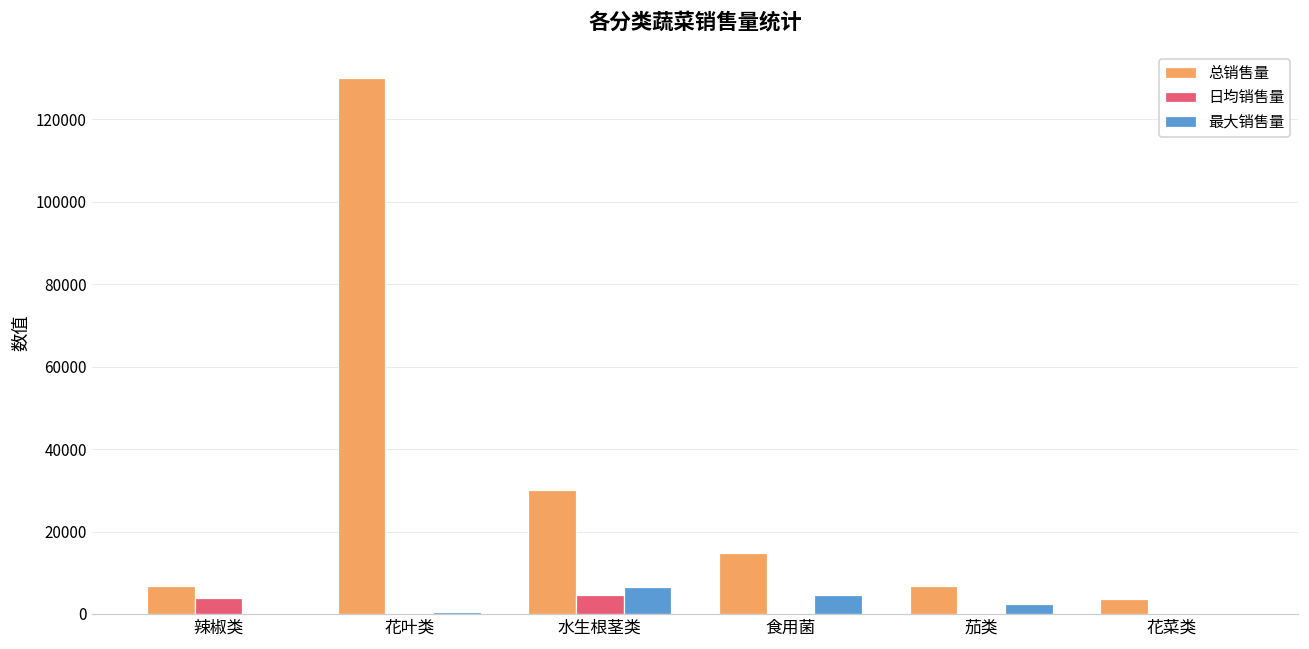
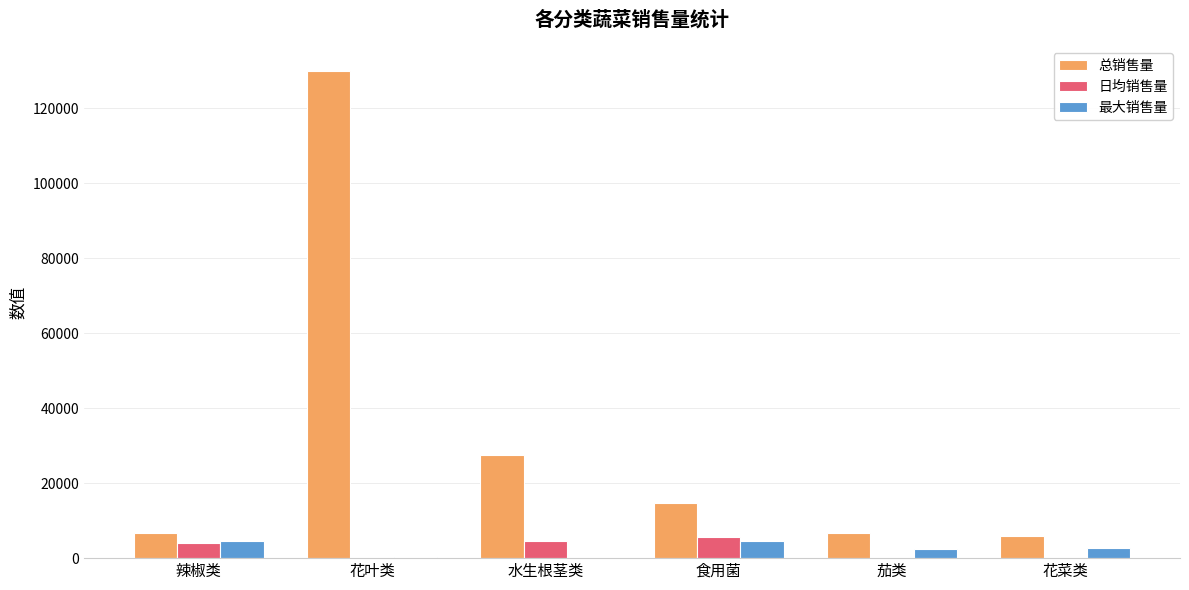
最大销售量, 辣椒类: 0 -> 5000
总销售量, 水生根茎类: 30000 -> 28000
最大销售量, 水生根茎类: 7000 -> 0
日均销售量, 食用菌: 0 -> 6000
总销售量, 花菜类: 4000 -> 6000
最大销售量, 花菜类: 0 -> 3000
